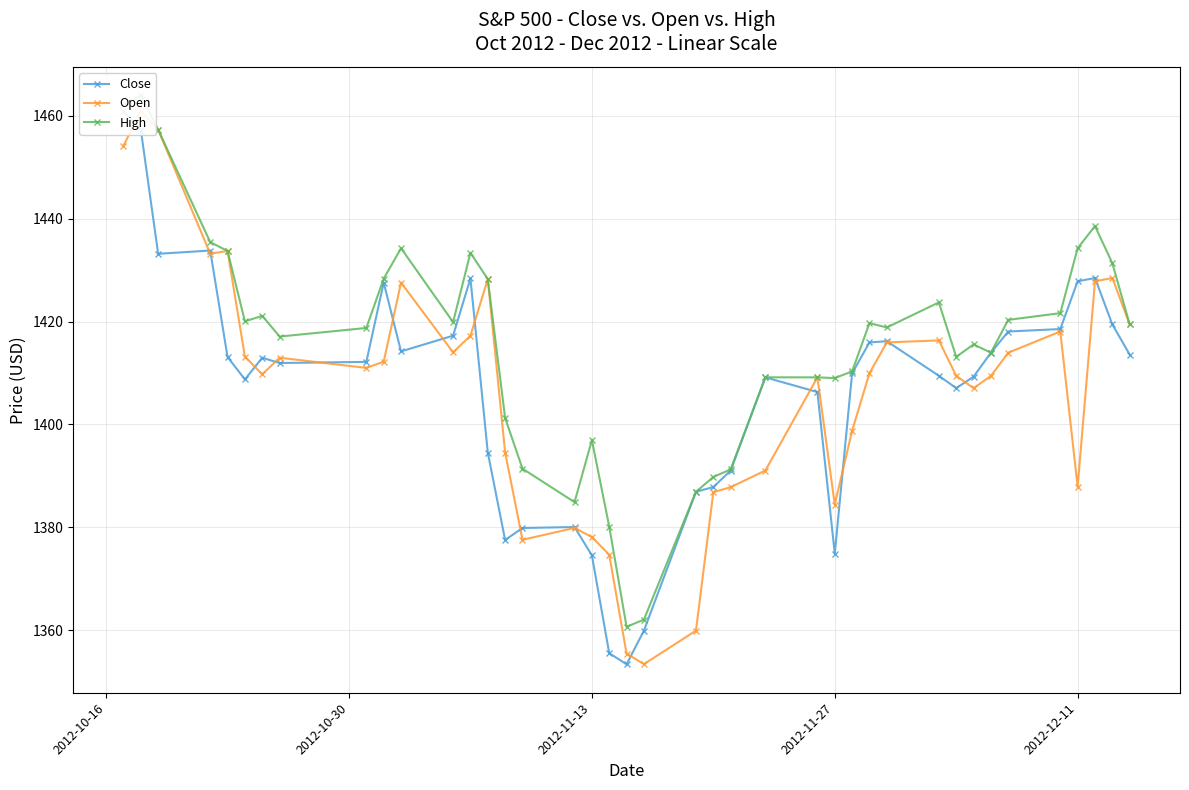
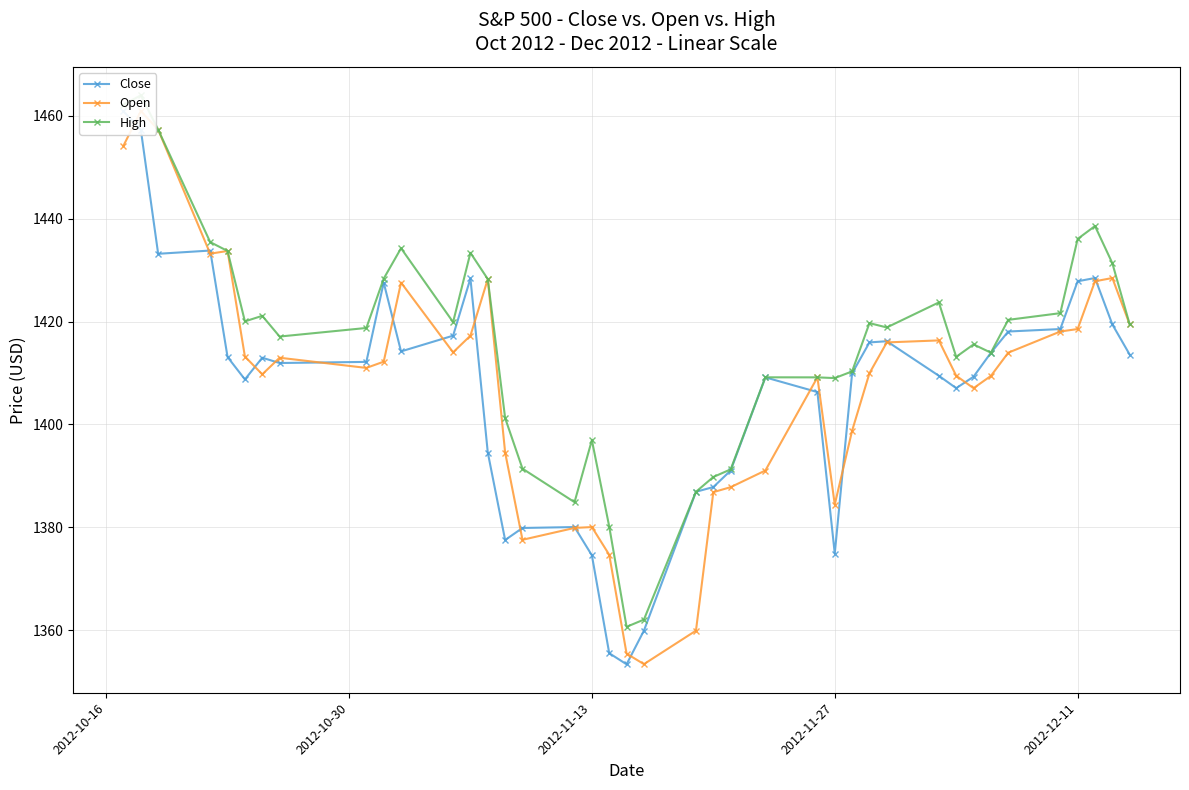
Open, 2012-11-13: 1378 -> 1380
Open, 2012-12-11: 1388 -> 1419
High, 2012-12-11: 1434 -> 1436
